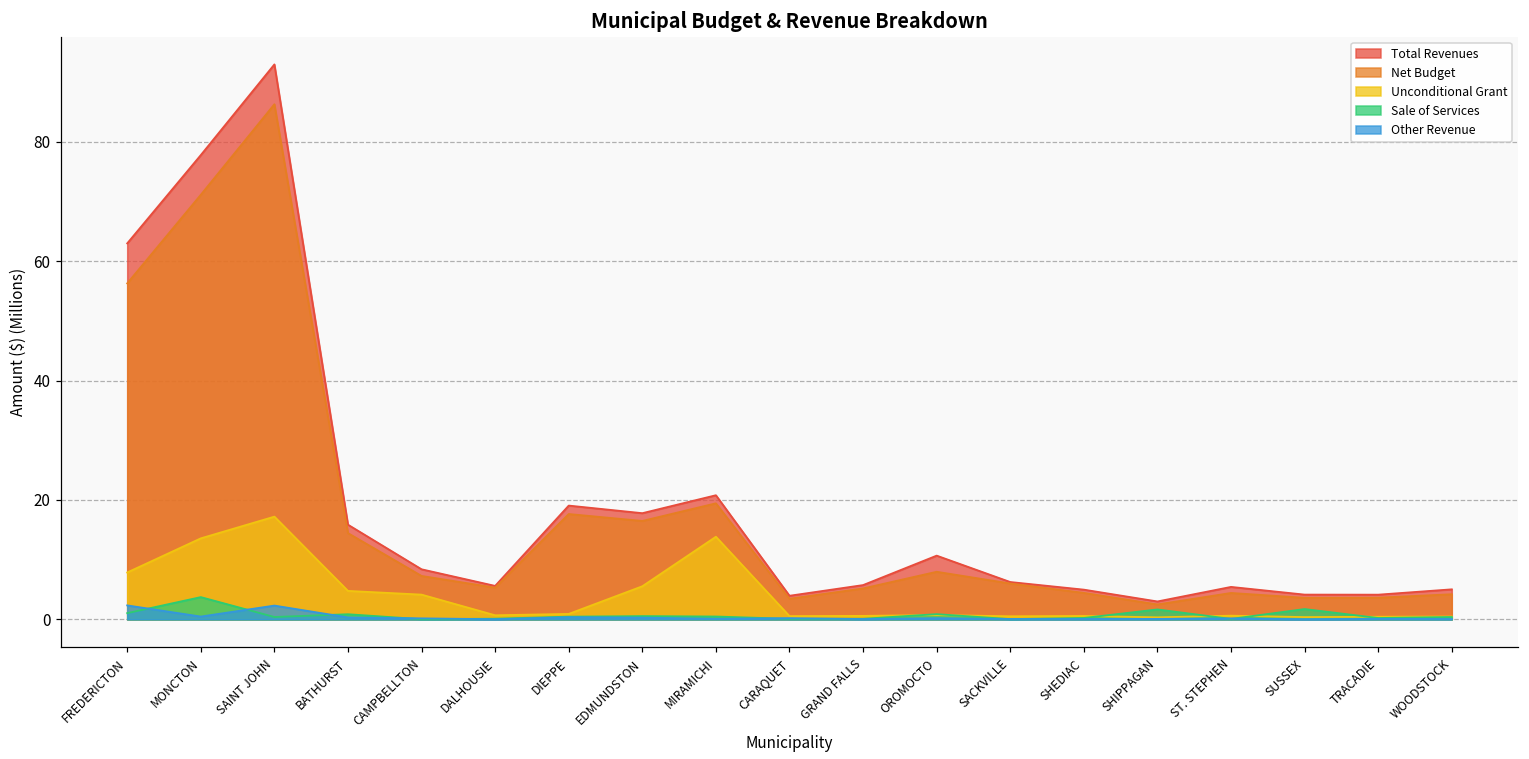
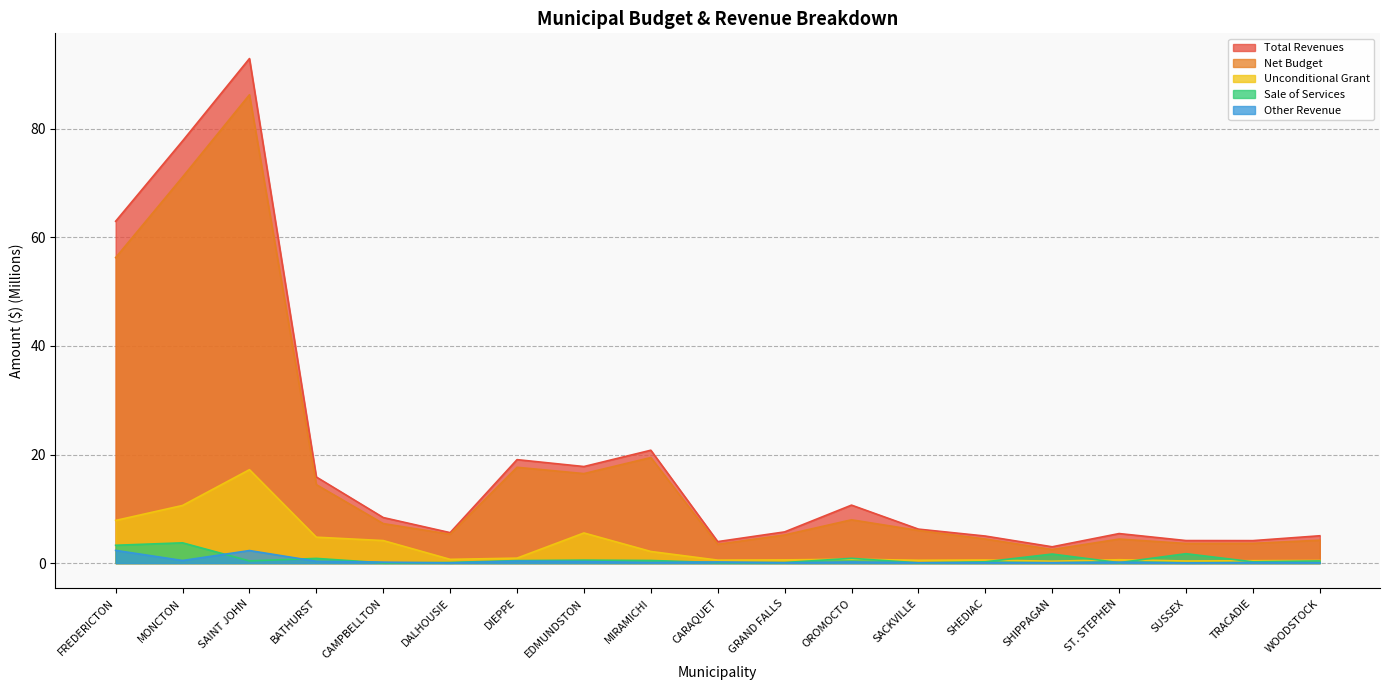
Sale of Services, FREDERICTON: 1 -> 3
Unconditional Grant, MONCTON: 14 -> 11
Unconditional Grant, MIRAMICHI: 14 -> 2
